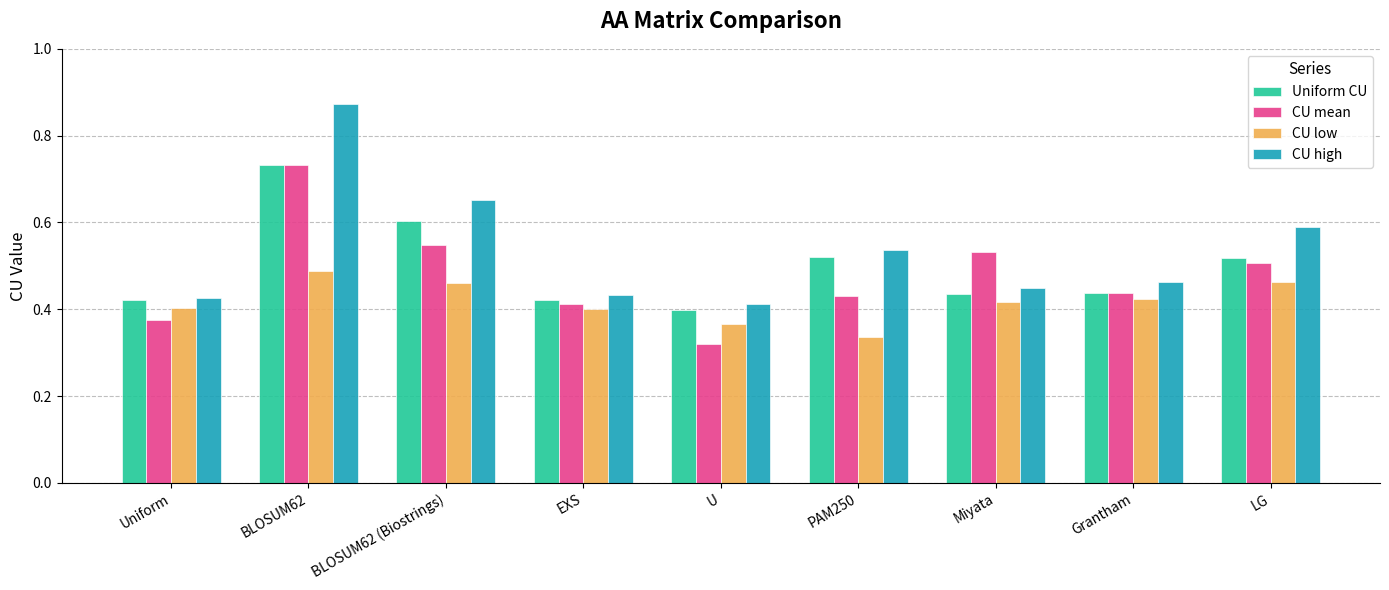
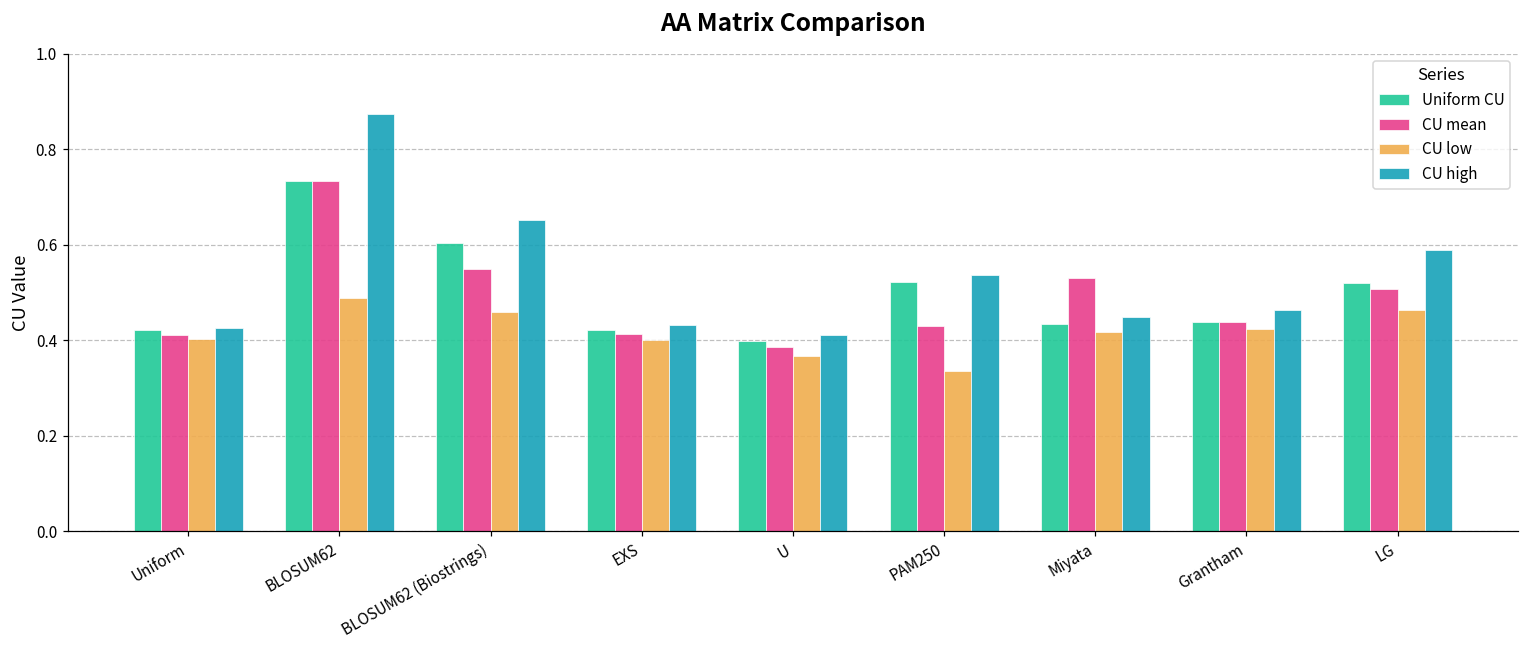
CU mean, Uniform: 0.38 -> 0.41
CU mean, U: 0.32 -> 0.38
